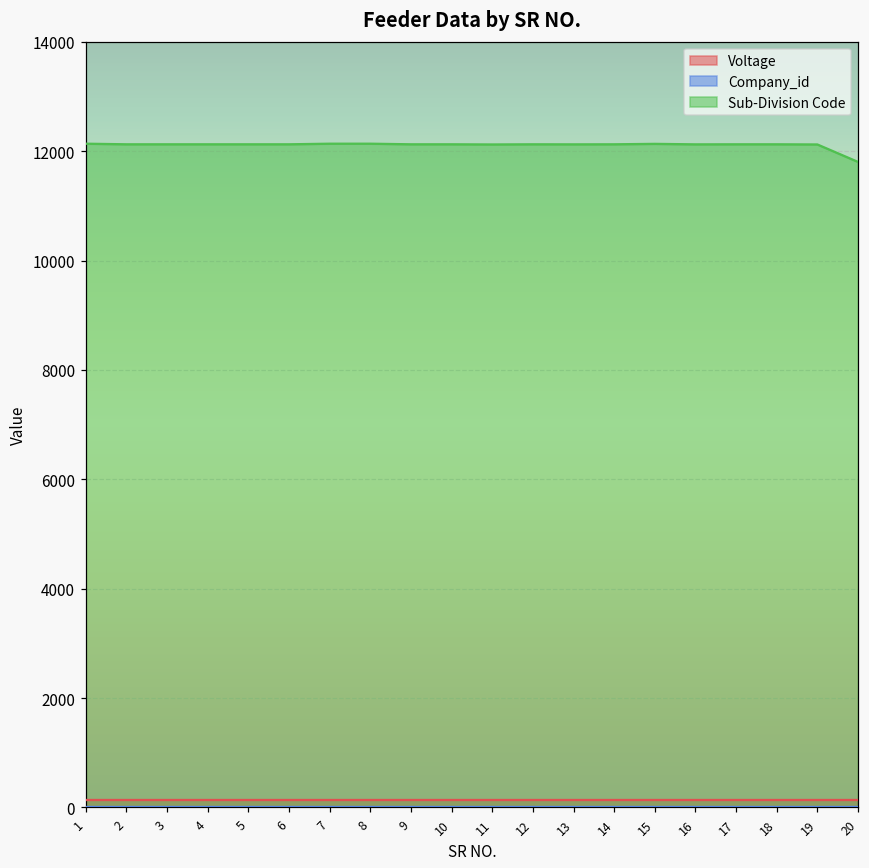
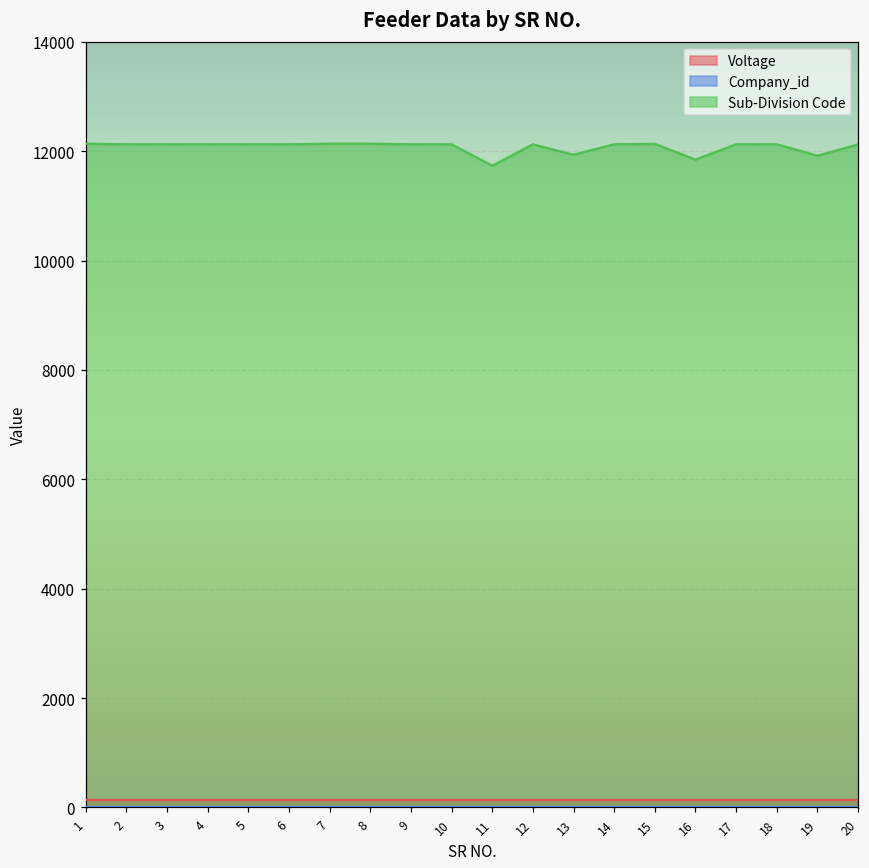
Sub-Division Code, 11: 12100 -> 11700
Sub-Division Code, 13: 12100 -> 11900
Sub-Division Code, 16: 12100 -> 11800
Sub-Division Code, 19: 12100 -> 11900
Sub-Division Code, 20: 11800 -> 12100
